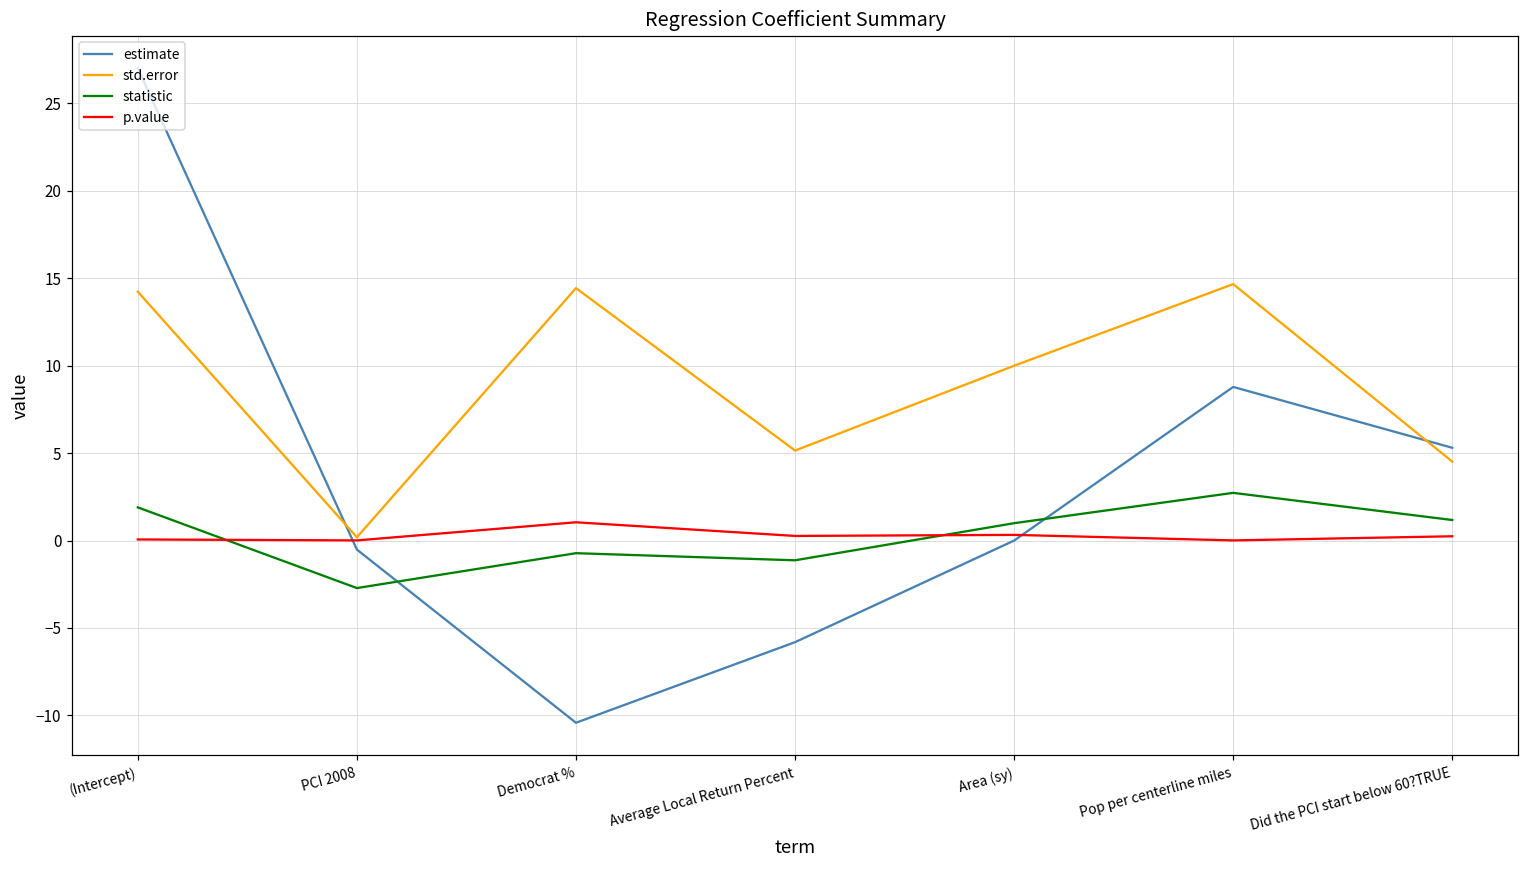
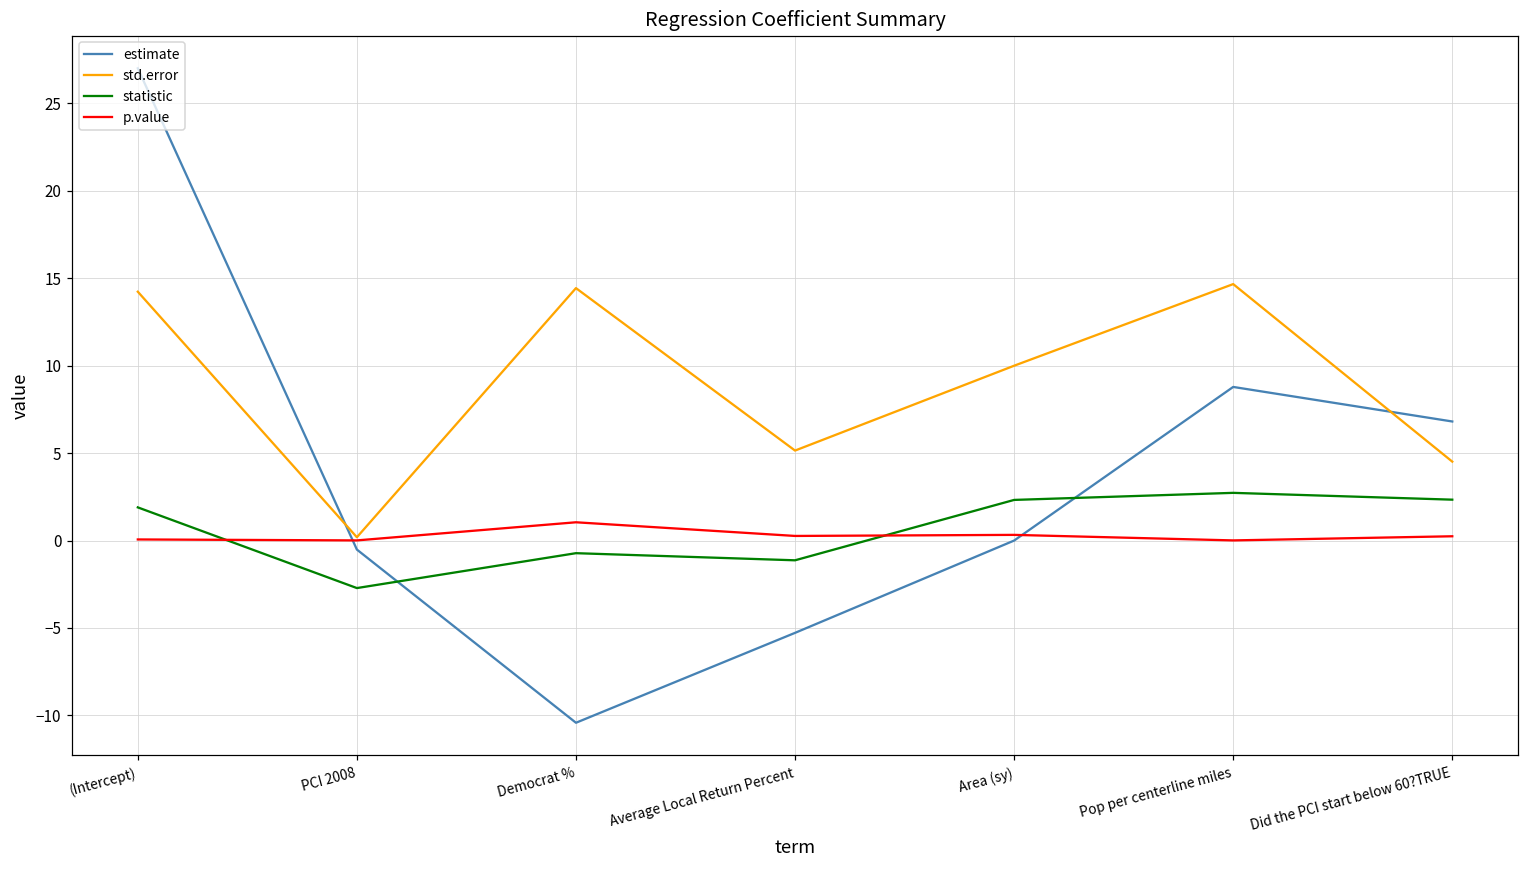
estimate, Average Local Return Percent: -5.8 -> -5.3
statistic, Area (sy): 1.0 -> 2.3
estimate, Did the PCI start below 60?TRUE: 5.3 -> 6.8
statistic, Did the PCI start below 60?TRUE: 1.2 -> 2.3
